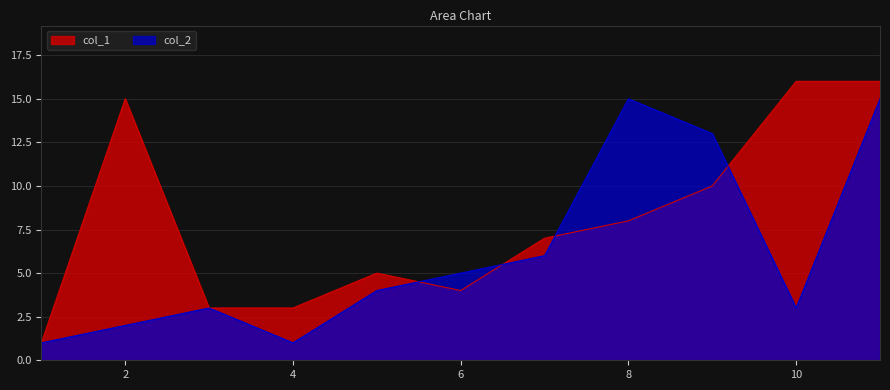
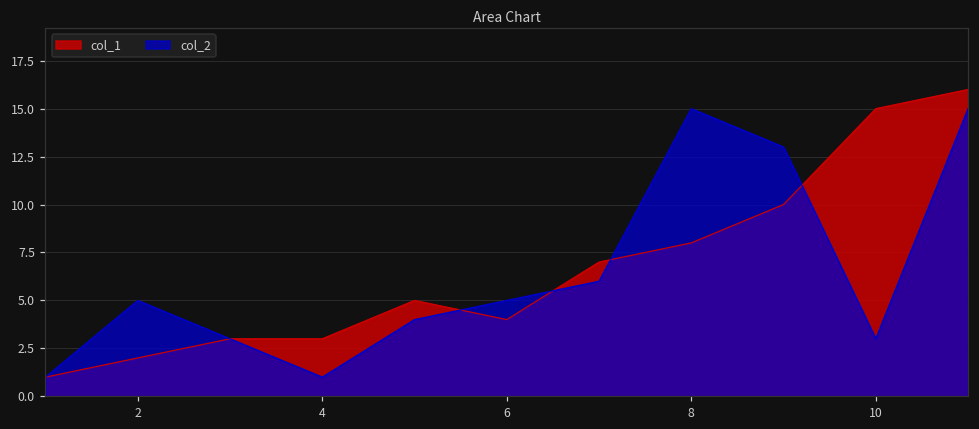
col_1, 2: 15 -> 2
col_2, 2: 2 -> 5
col_1, 10: 16 -> 15
